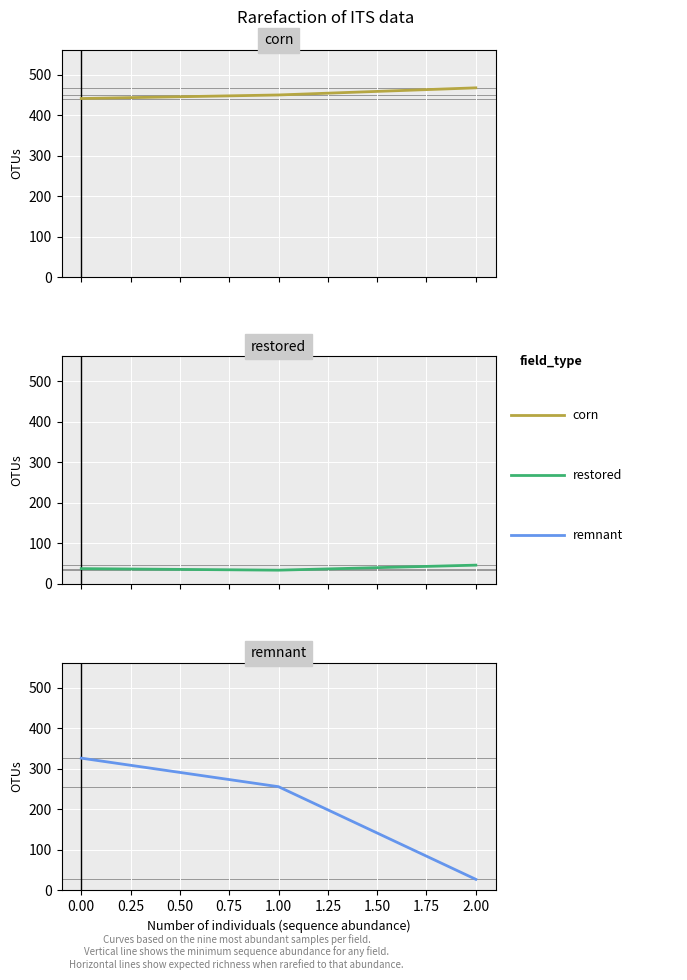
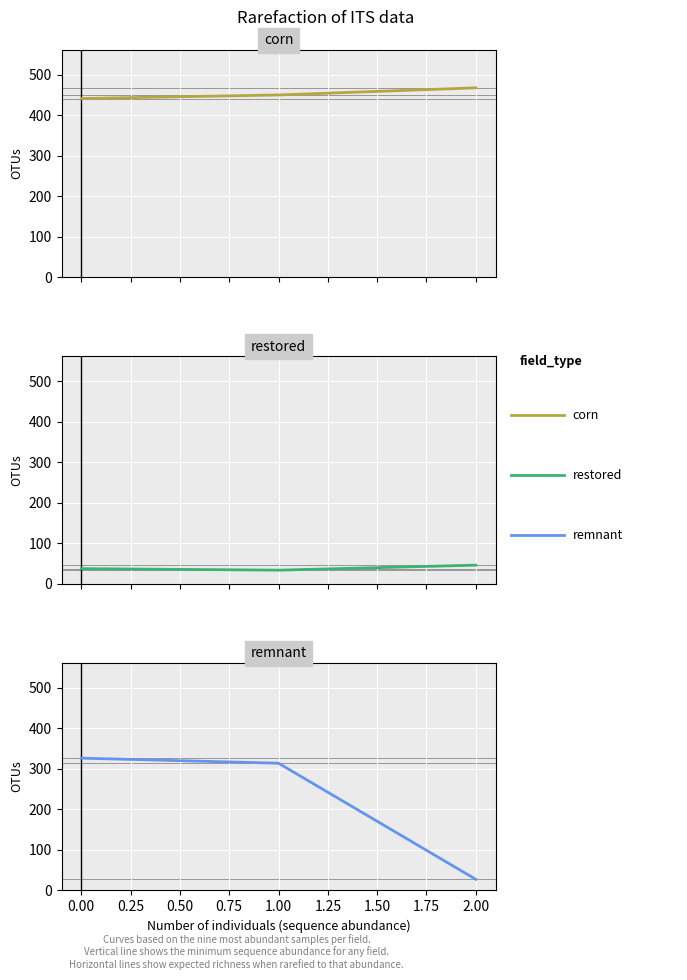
remnant, 1.00: 260 -> 310
